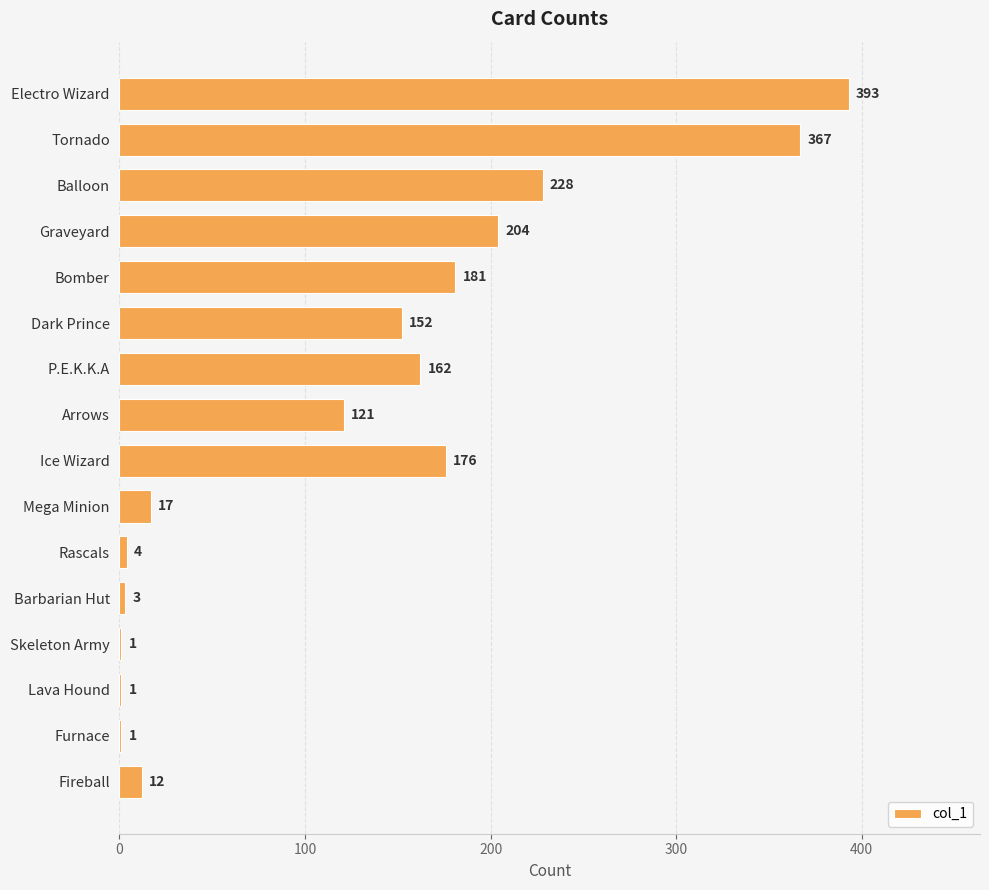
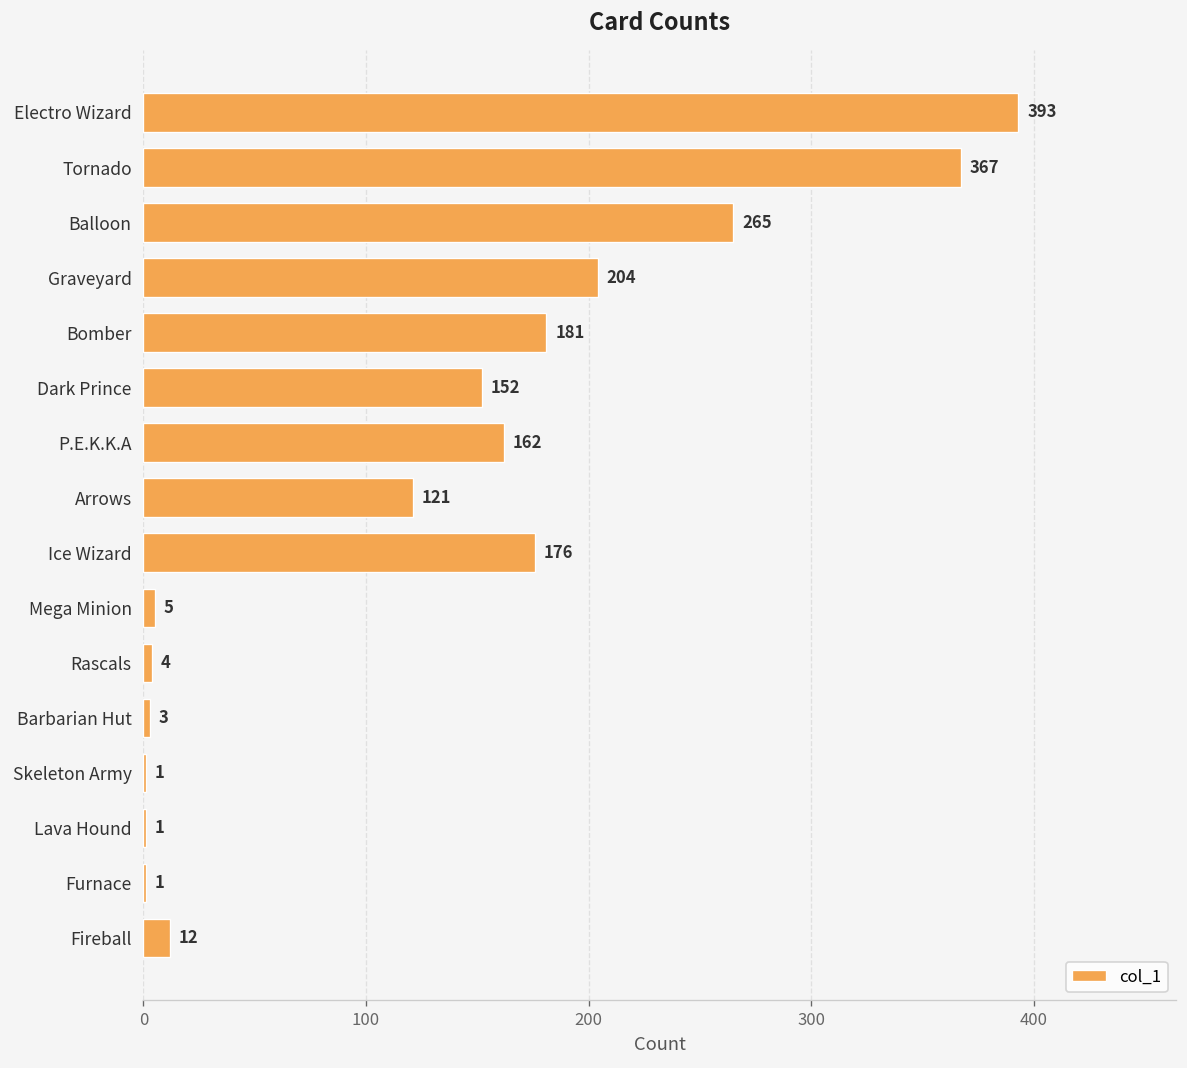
Balloon: 228 -> 265
Mega Minion: 17 -> 5
